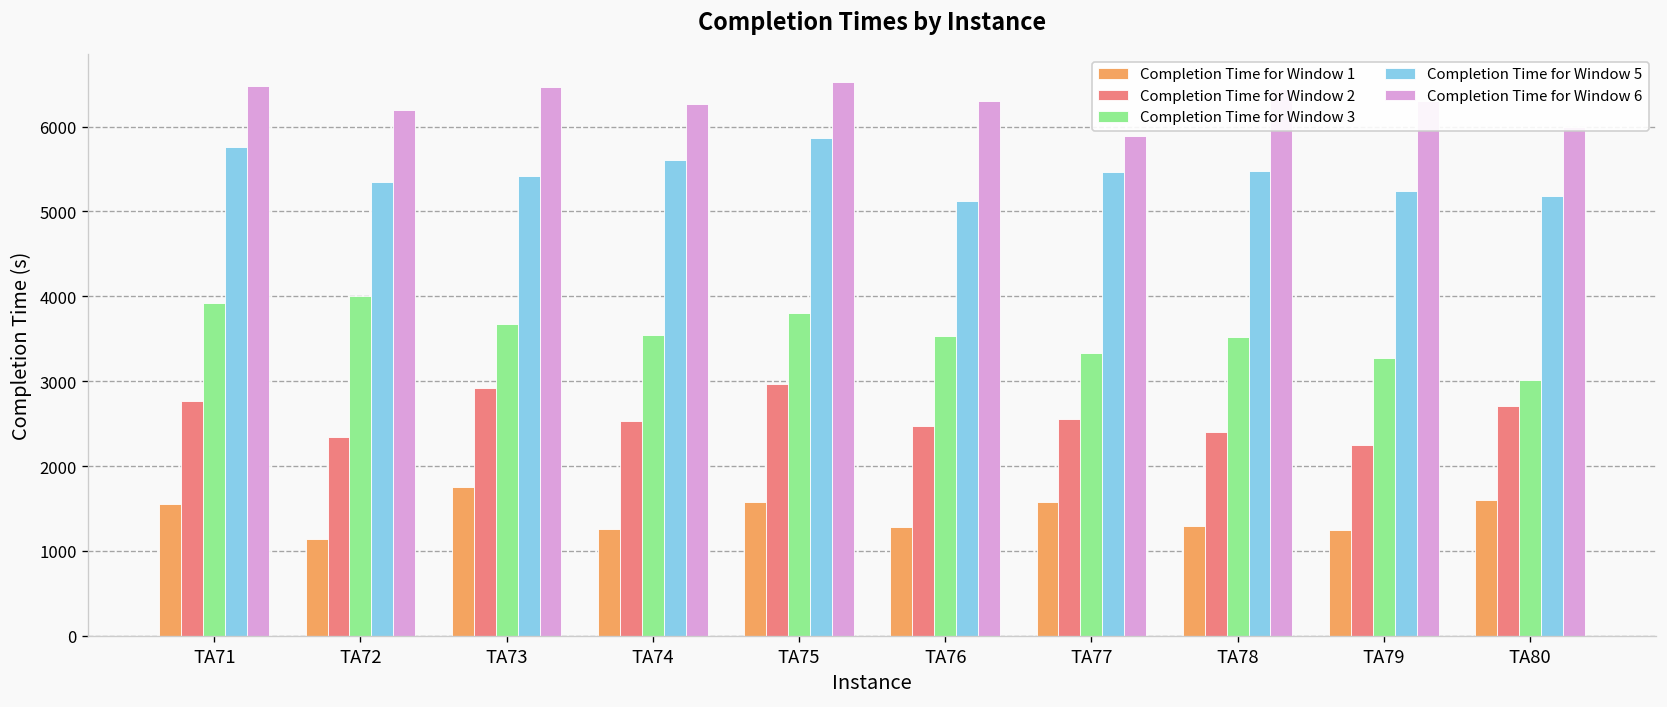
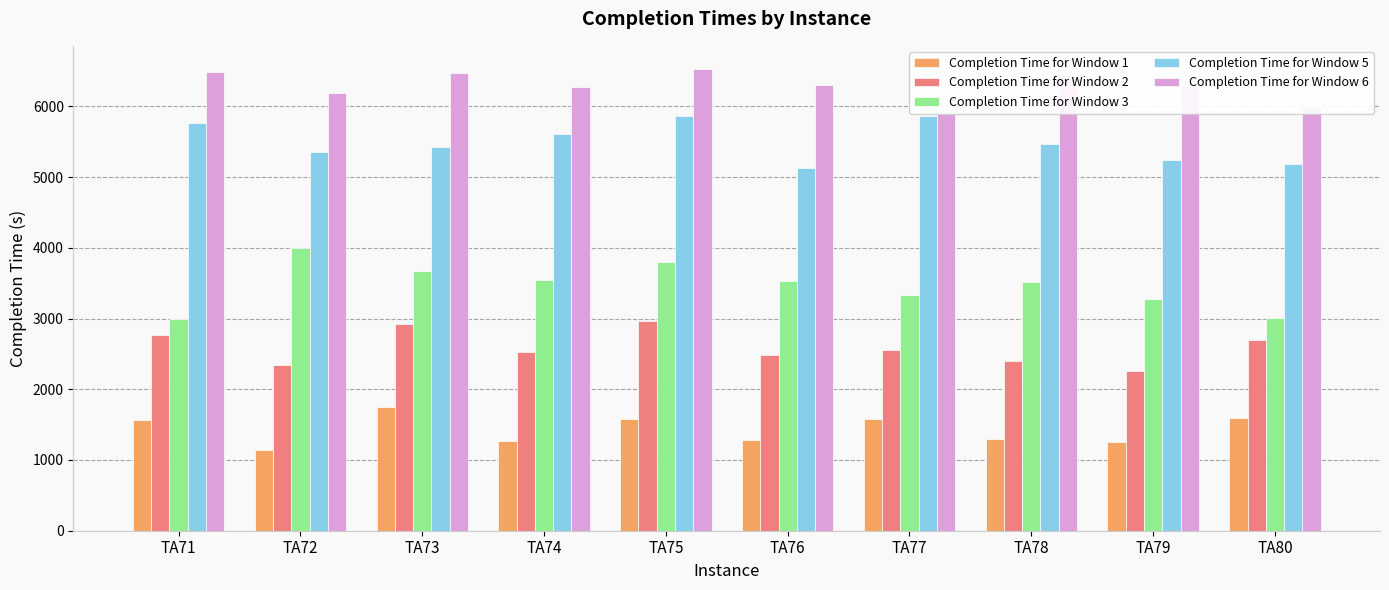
Completion Time for Window 3, TA71: 3900 -> 3000
Completion Time for Window 5, TA77: 5500 -> 5900
